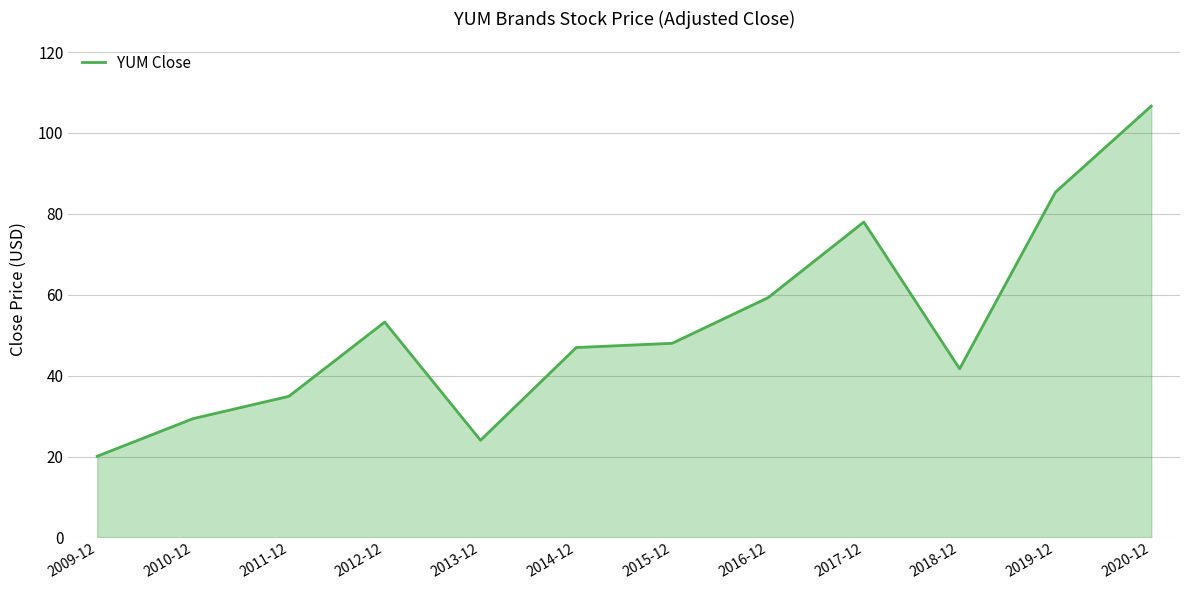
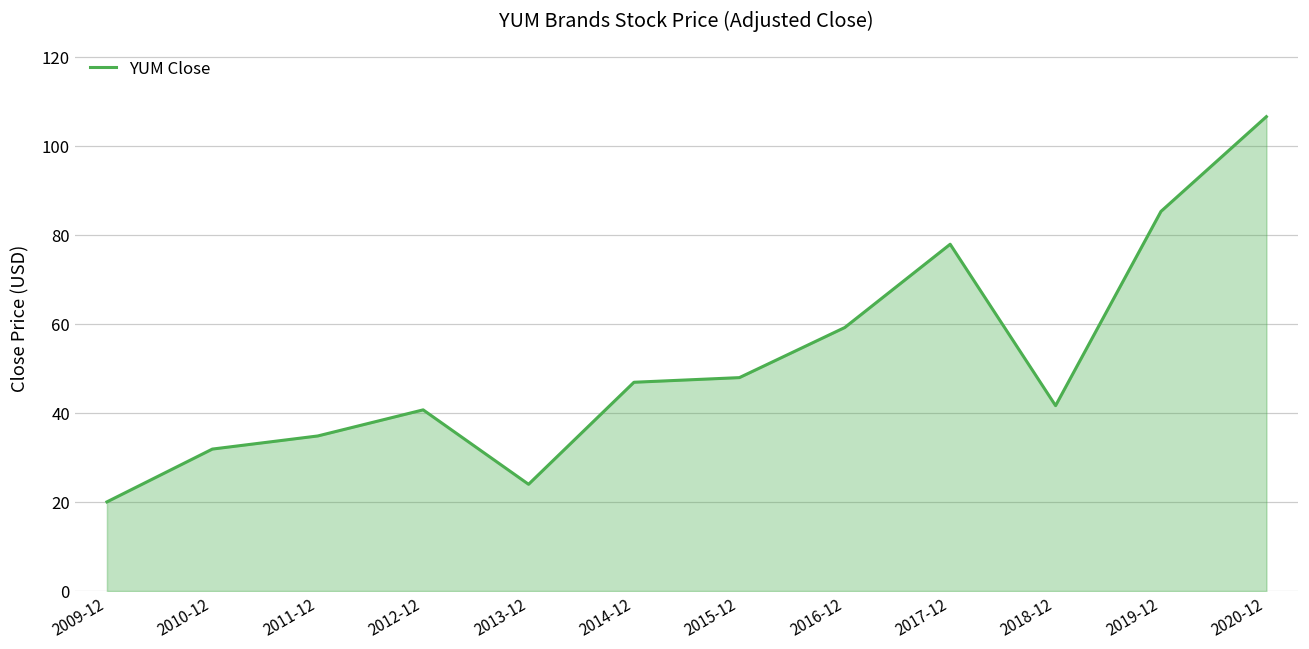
2010-12: 29 -> 32
2012-12: 53 -> 41
